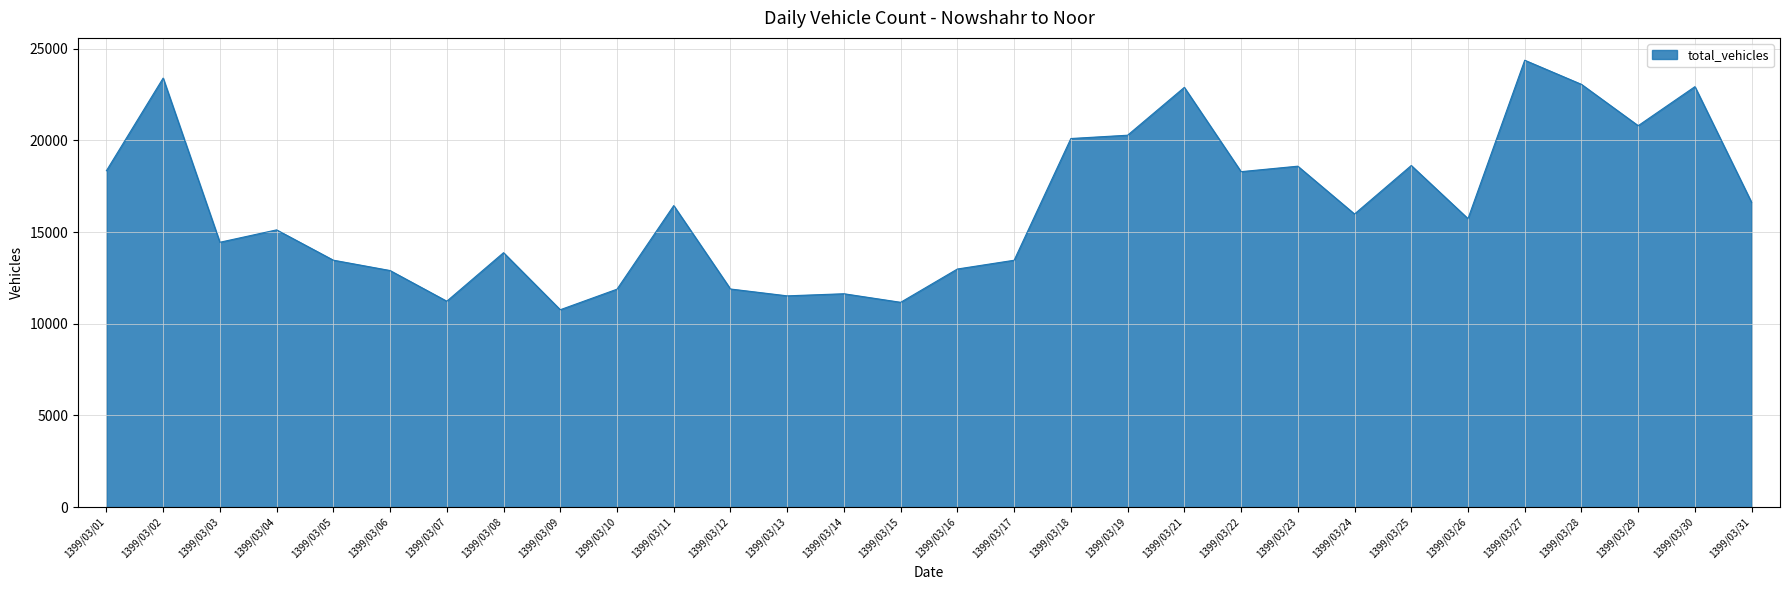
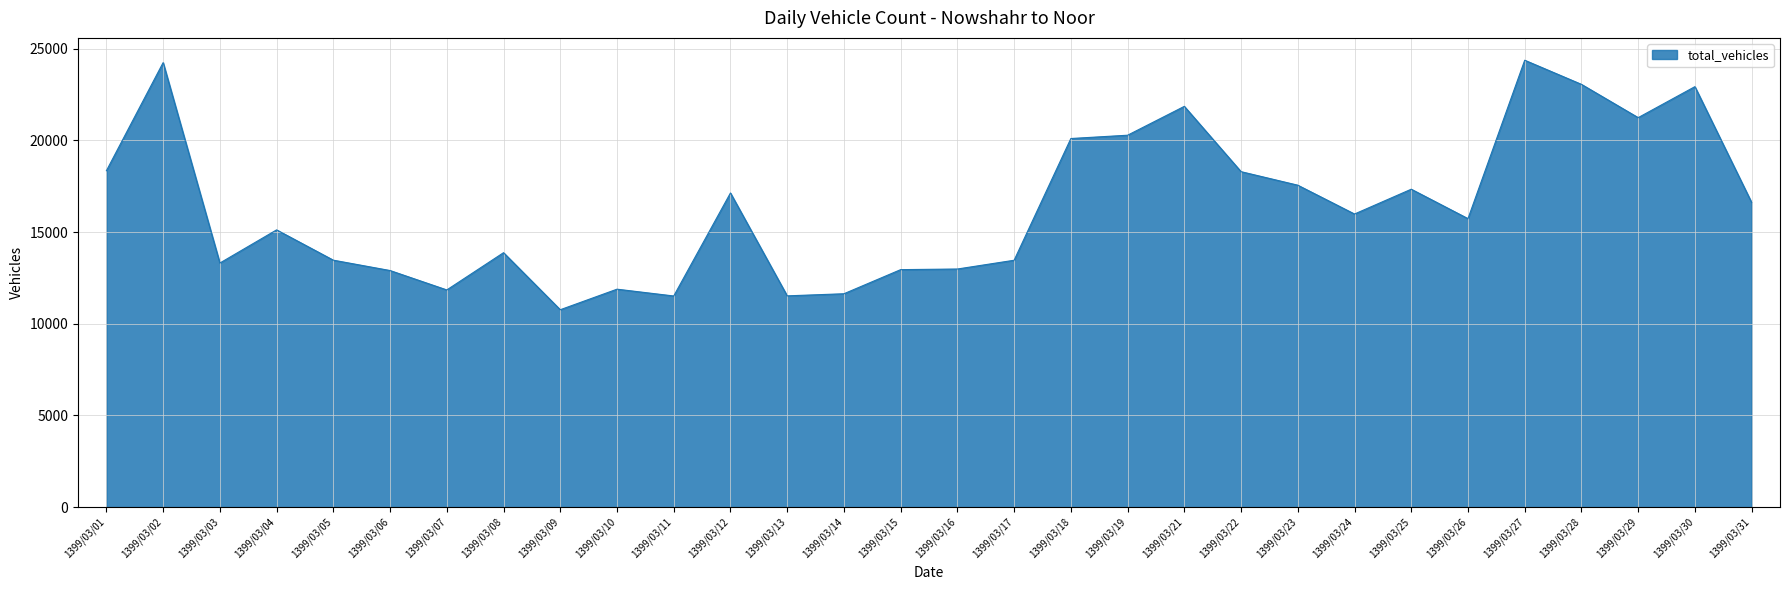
1399/03/02: 23400 -> 24200
1399/03/03: 14400 -> 13300
1399/03/07: 11200 -> 11800
1399/03/11: 16400 -> 11500
1399/03/12: 11900 -> 17100
1399/03/15: 11200 -> 13000
1399/03/21: 22900 -> 21900
1399/03/23: 18600 -> 17600
1399/03/25: 18600 -> 17300
1399/03/29: 20800 -> 21200
